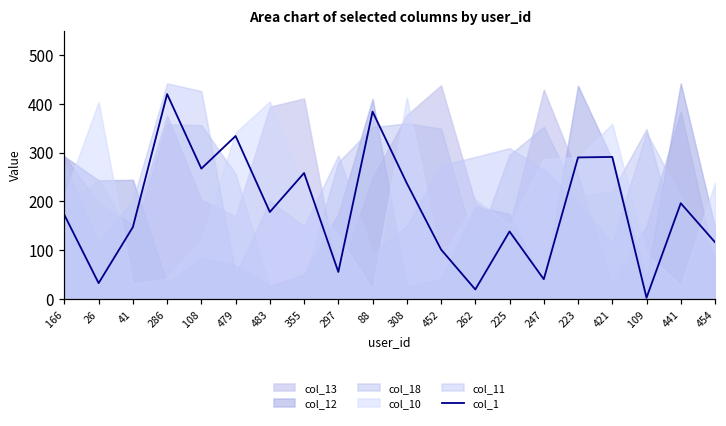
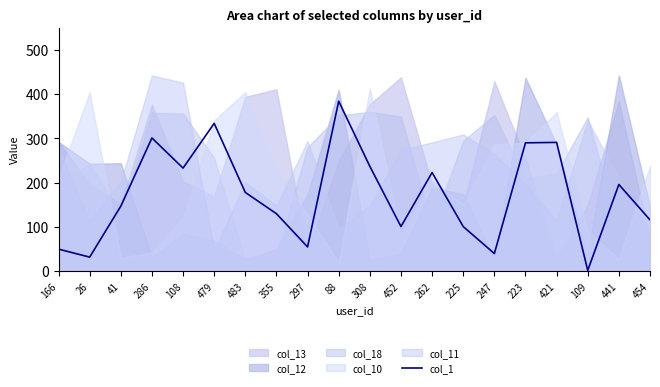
col_1, 166: 170 -> 50
col_1, 286: 420 -> 300
col_1, 108: 270 -> 230
col_1, 355: 260 -> 130
col_1, 262: 20 -> 220
col_1, 225: 140 -> 100
